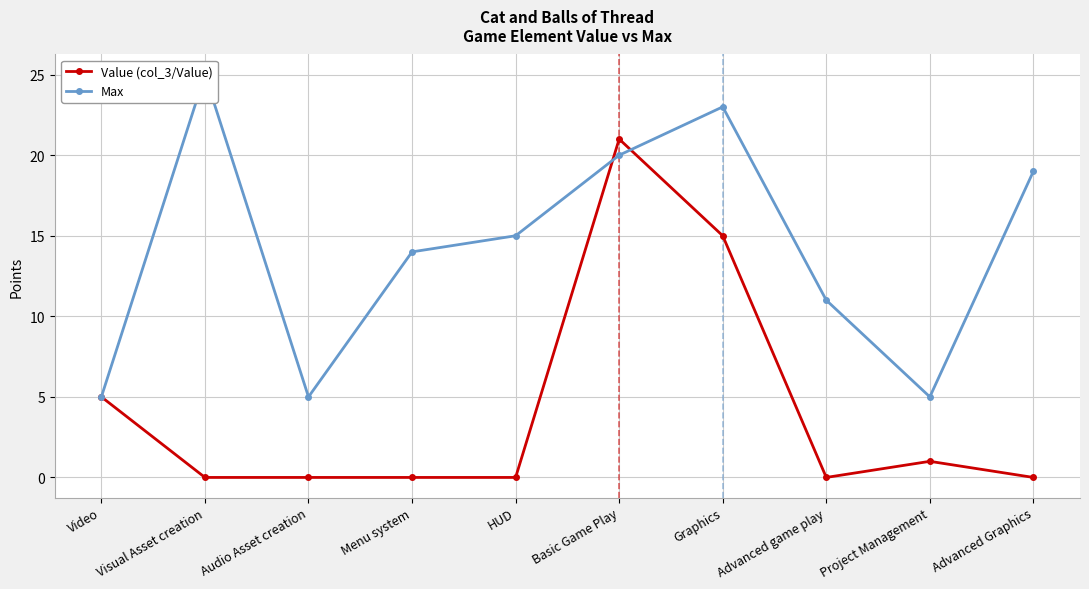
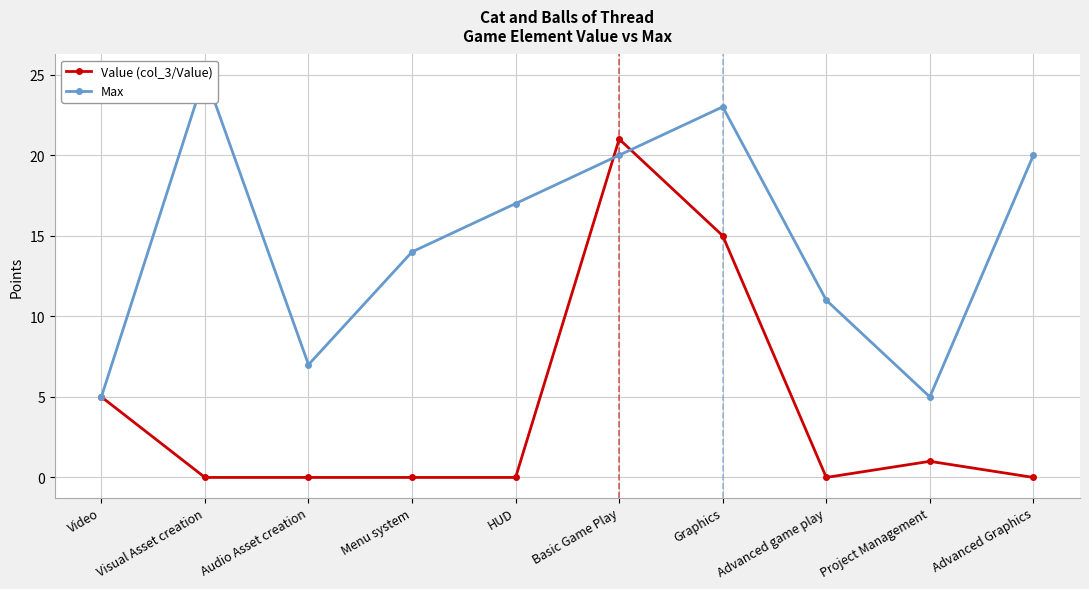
Max, Audio Asset creation: 5 -> 7
Max, HUD: 15 -> 17
Max, Advanced Graphics: 19 -> 20
